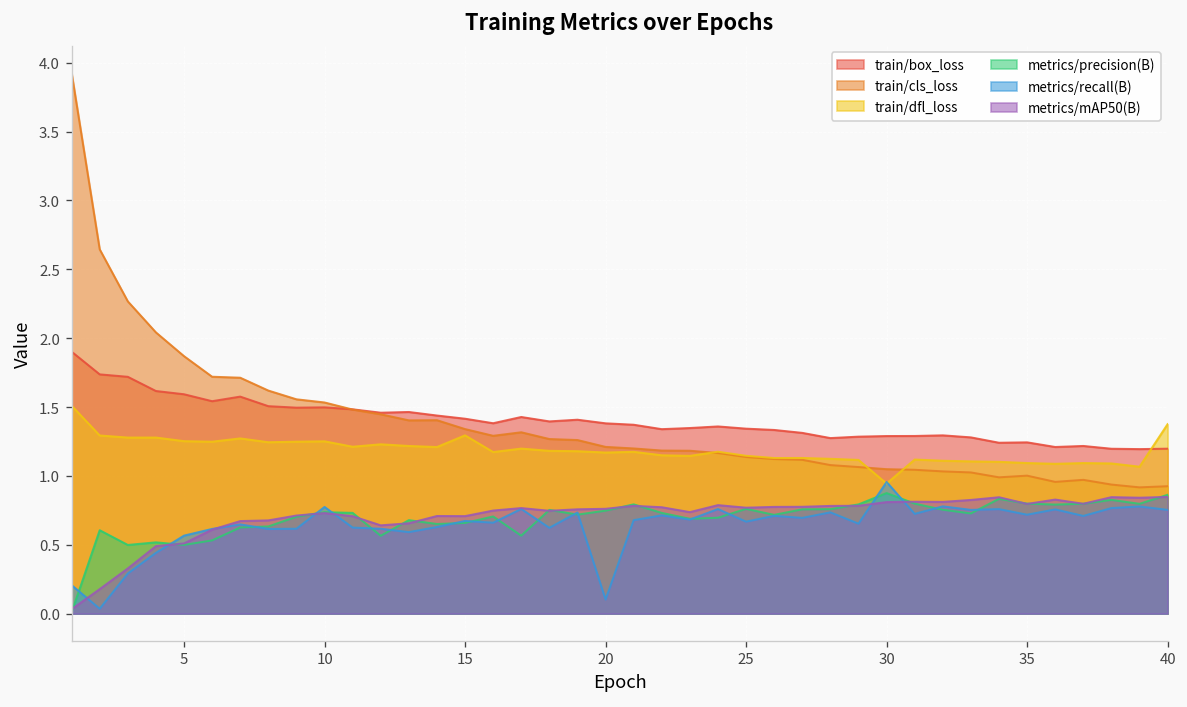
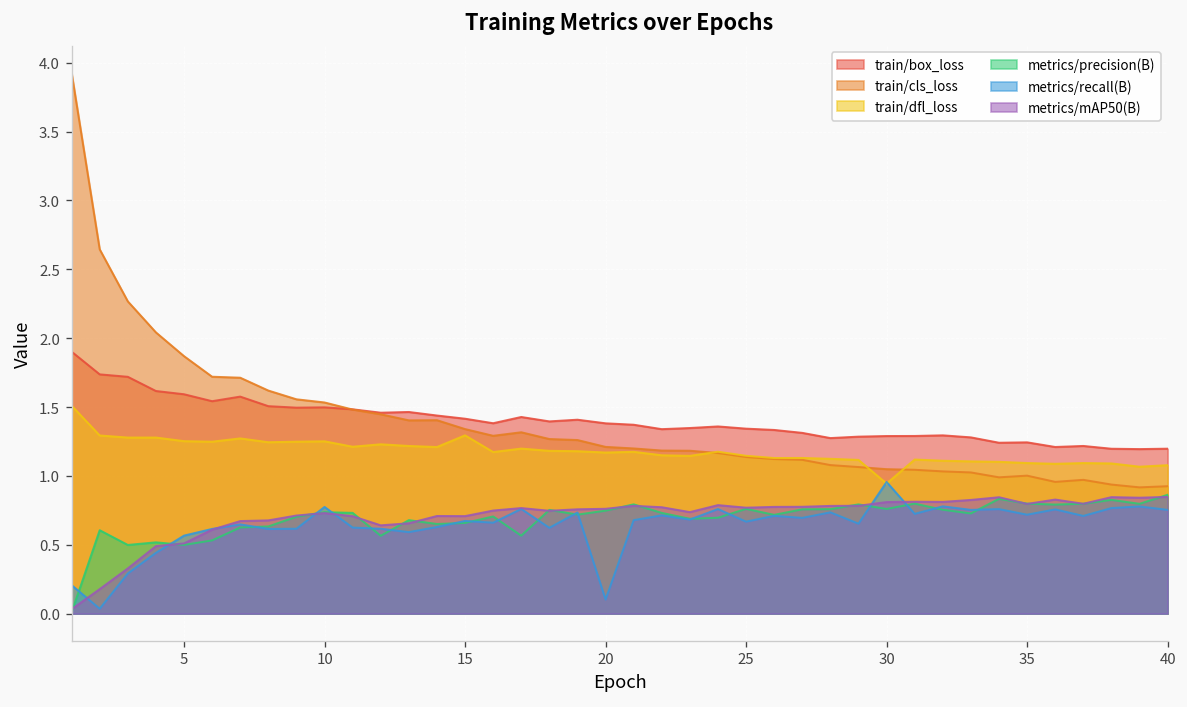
metrics/precision(B), 30: 0.88 -> 0.76
train/dfl_loss, 40: 1.38 -> 1.08
